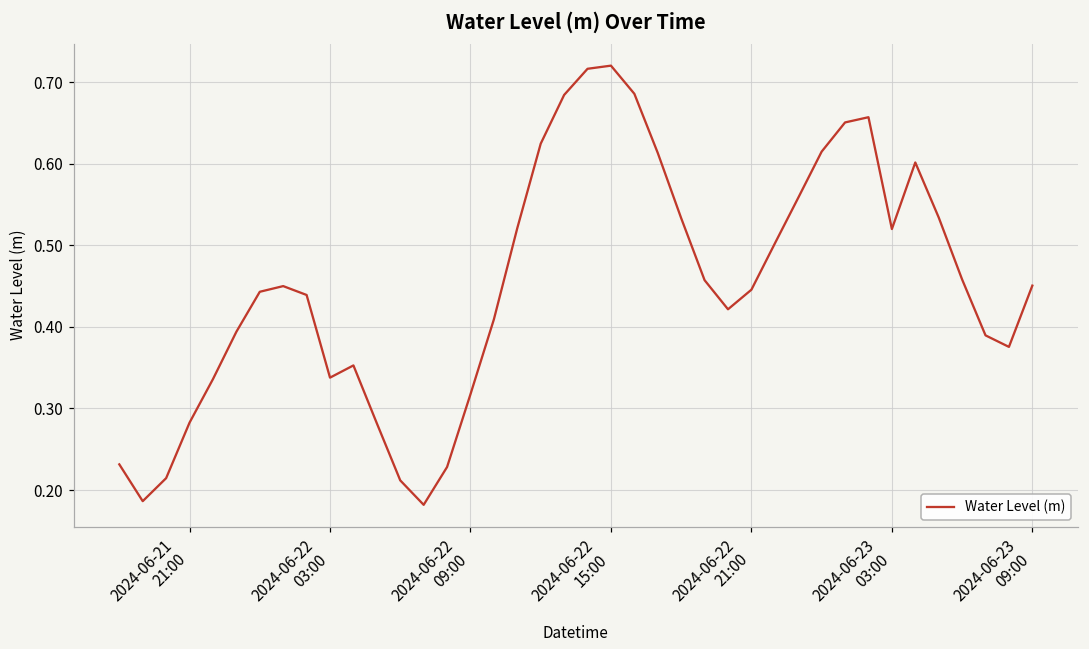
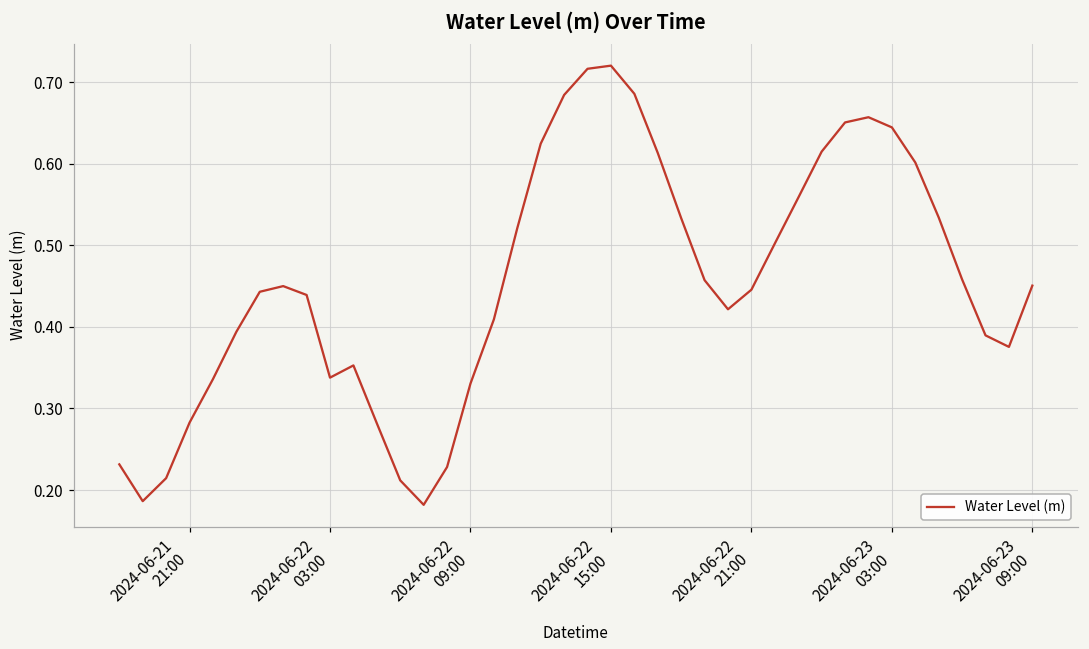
2024-06-22 09:00: 0.32 -> 0.33
2024-06-23 03:00: 0.52 -> 0.64
